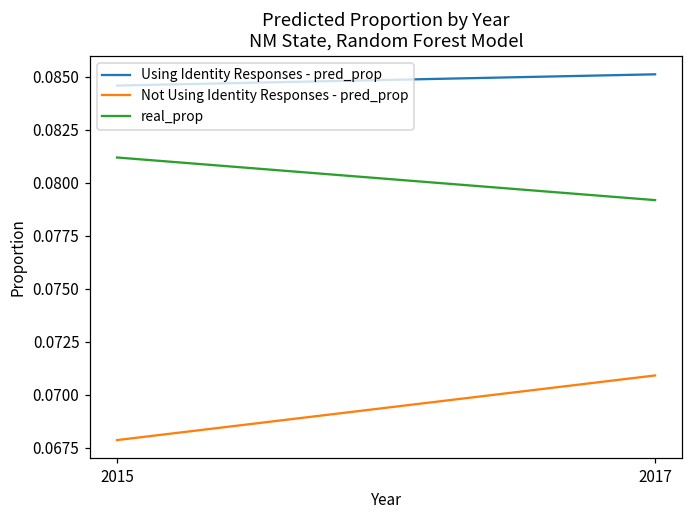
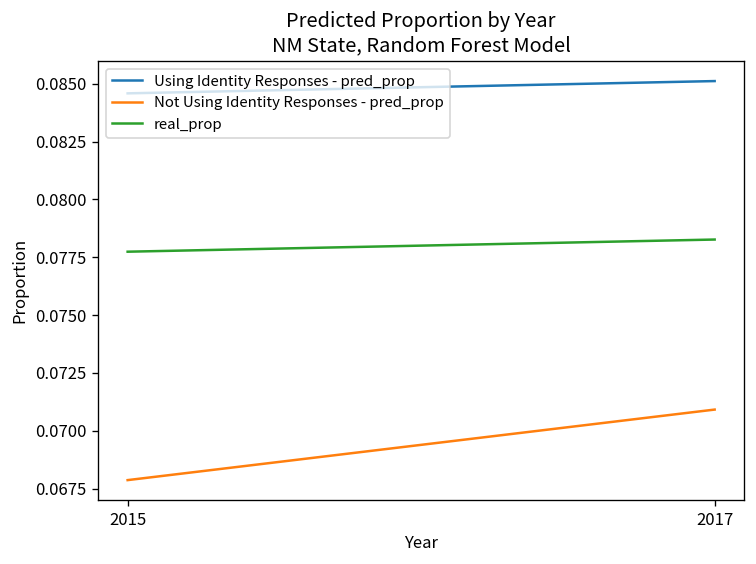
real_prop, 2015: 0.0812 -> 0.0777
real_prop, 2017: 0.0792 -> 0.0783
